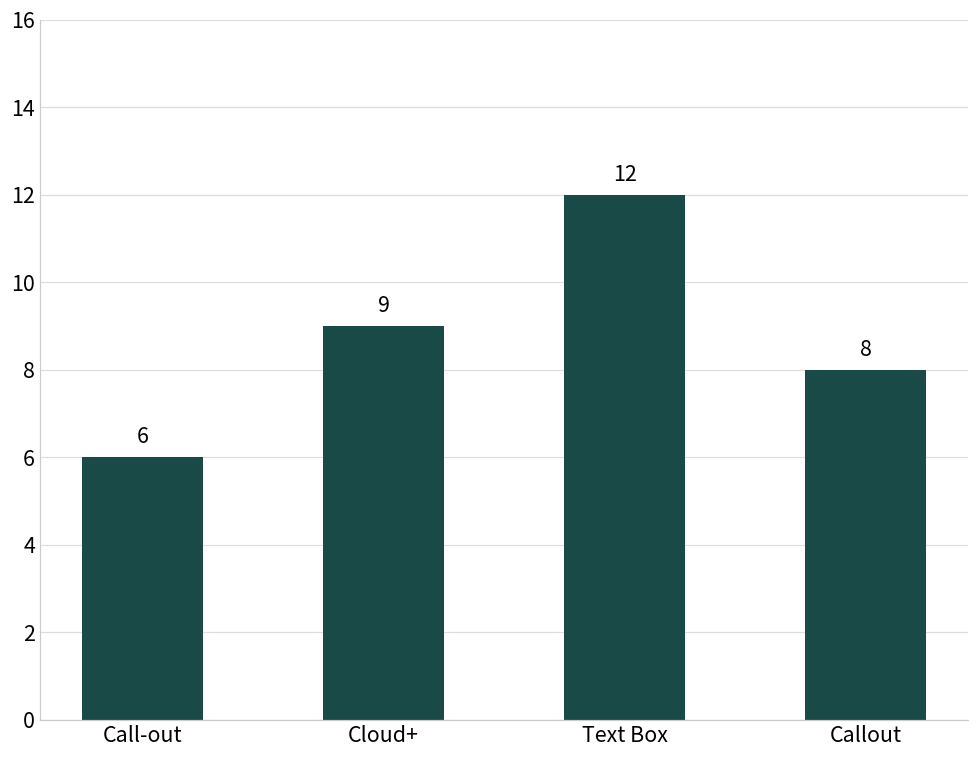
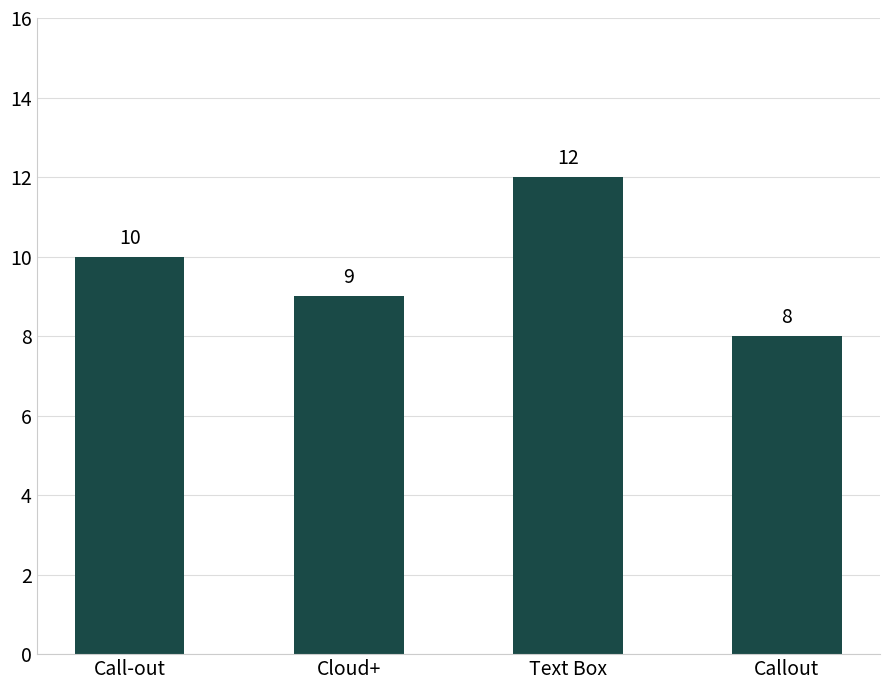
Call-out: 6 -> 10
